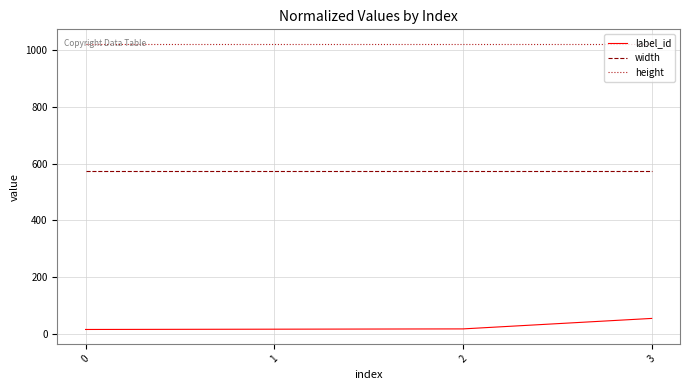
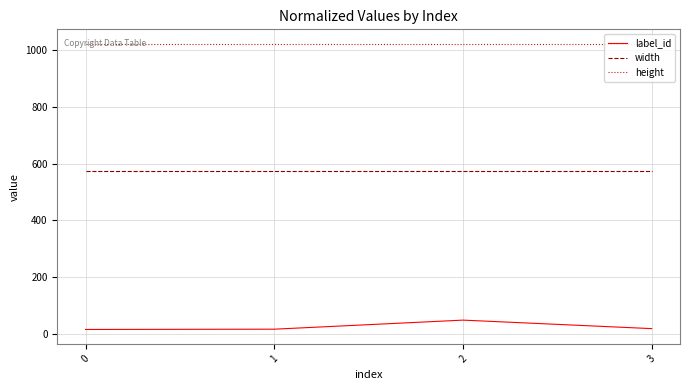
label_id, 2: 20 -> 50
label_id, 3: 50 -> 20
